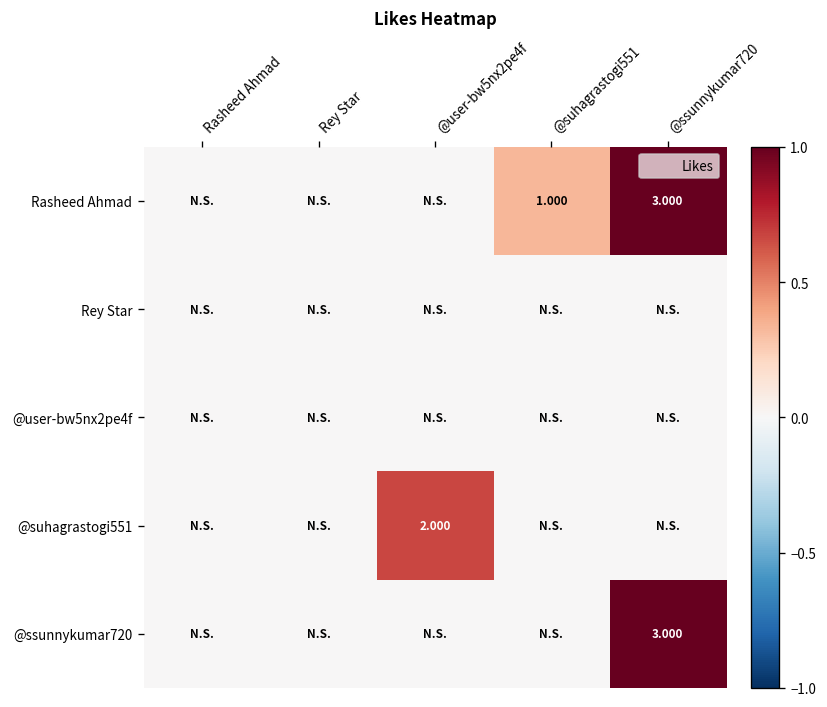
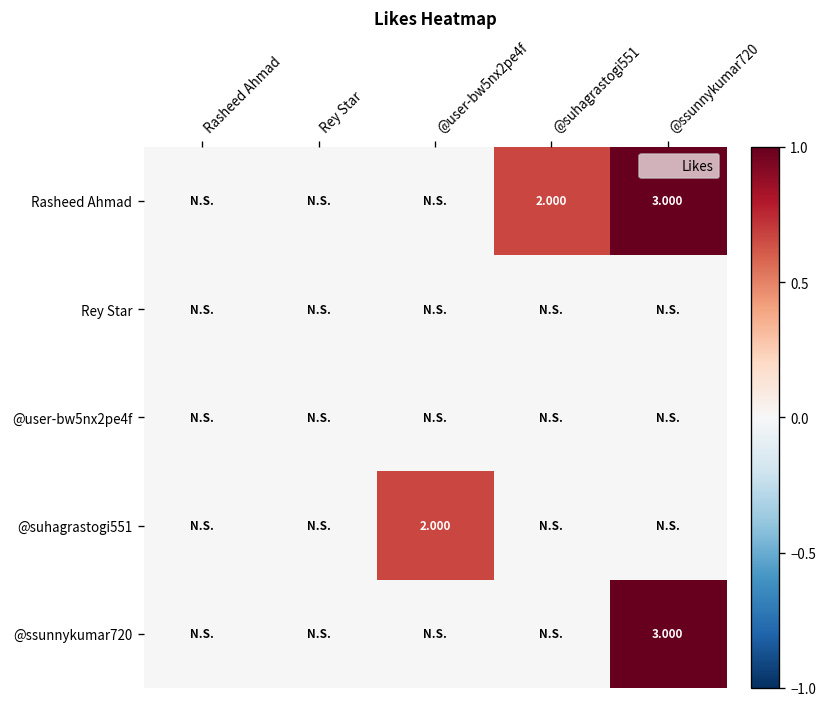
Rasheed Ahmad, @suhagrastogi551: 1.000 -> 2.000
